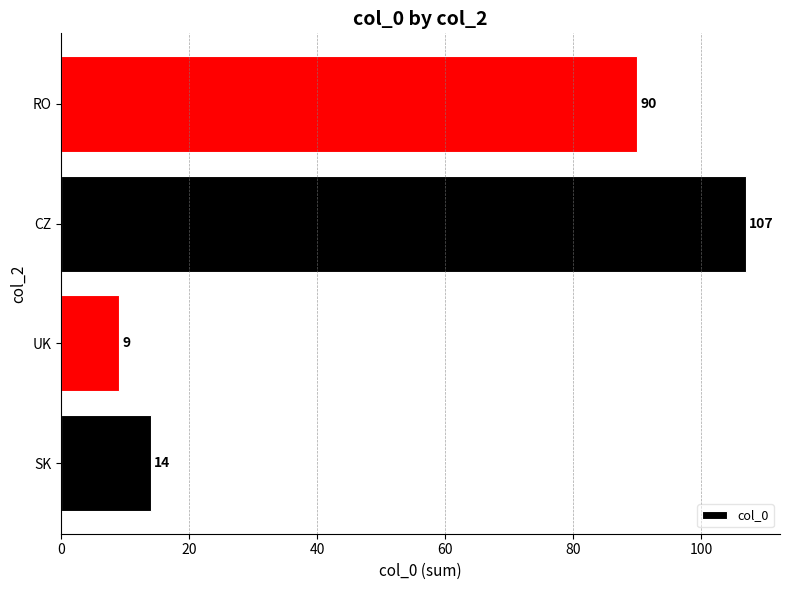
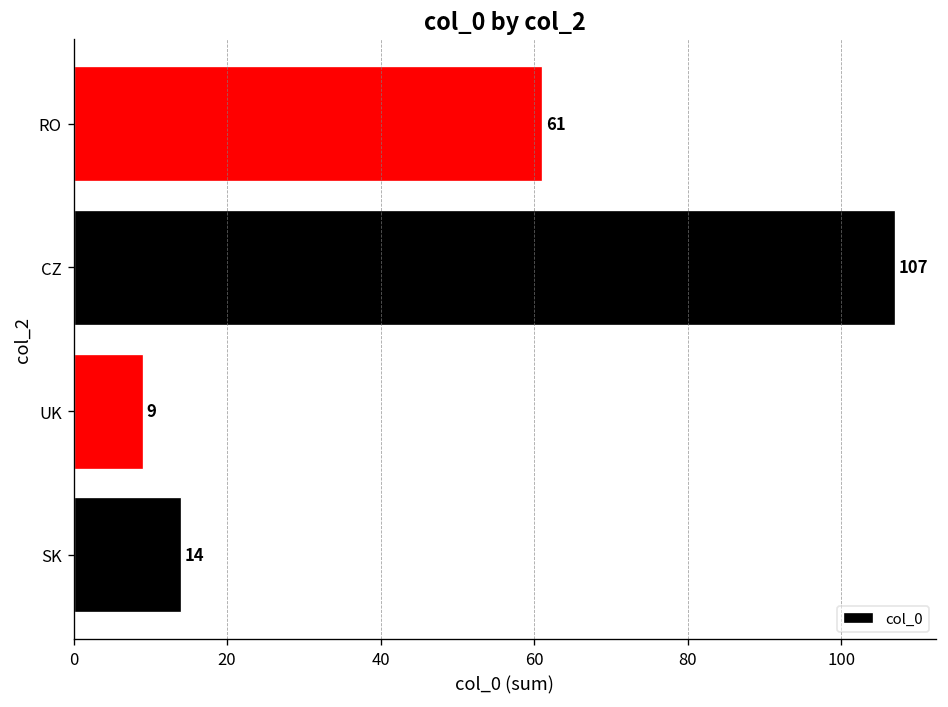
RO: 90 -> 61
